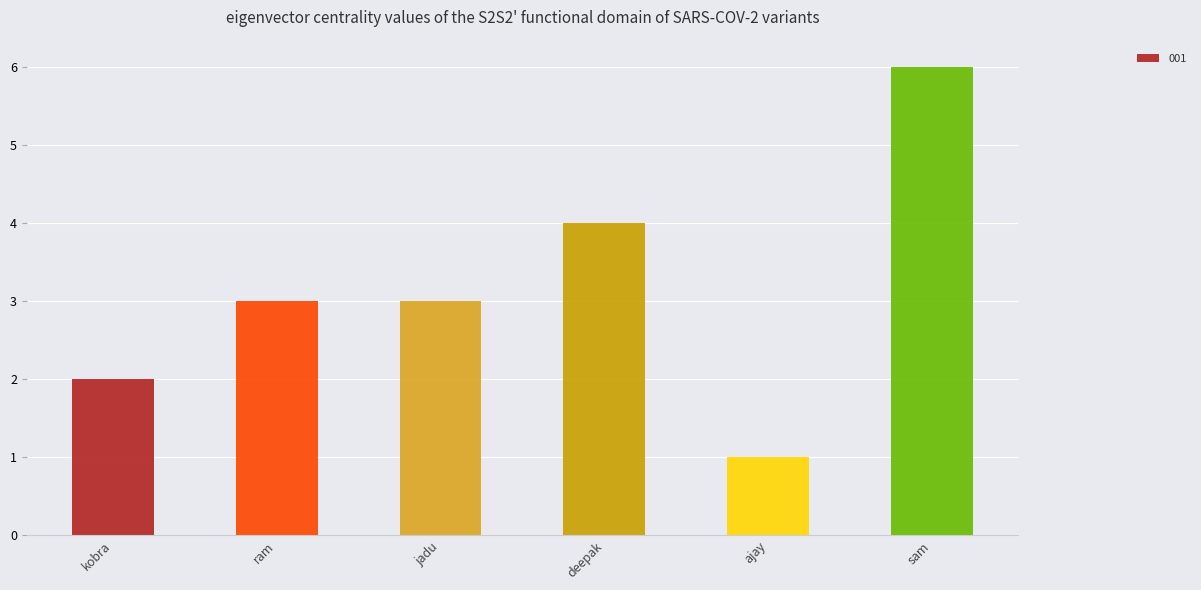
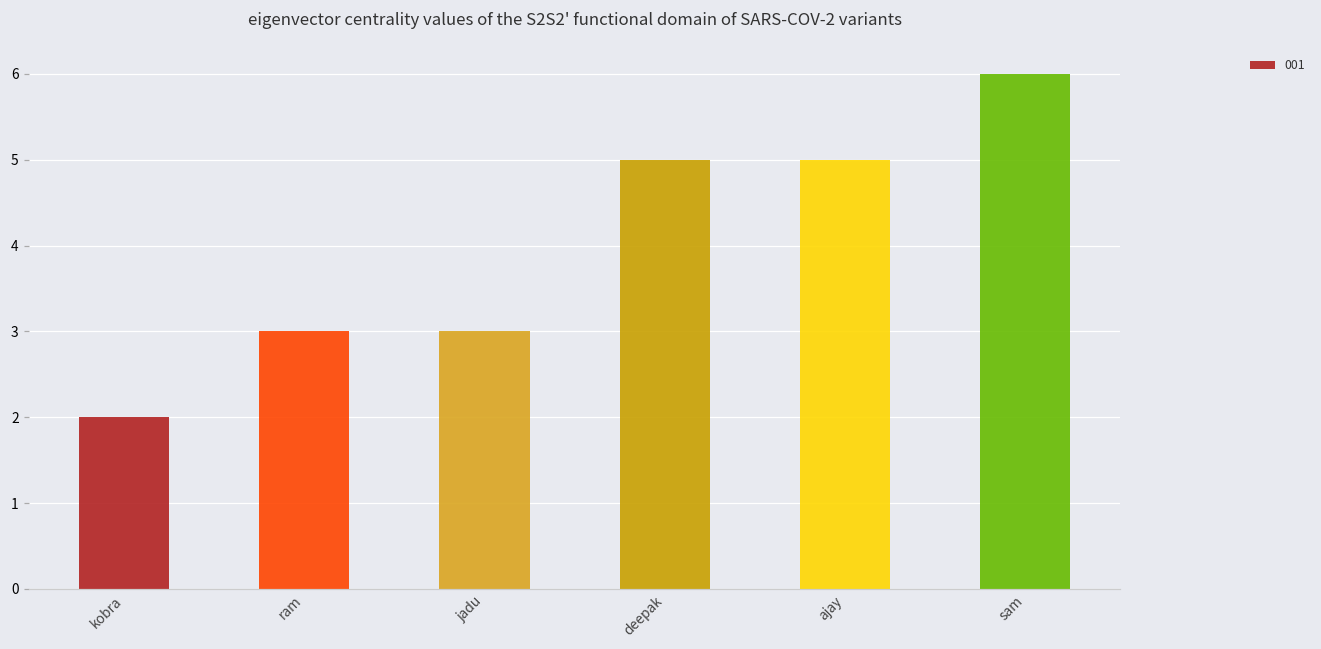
deepak: 4 -> 5
ajay: 1 -> 5
